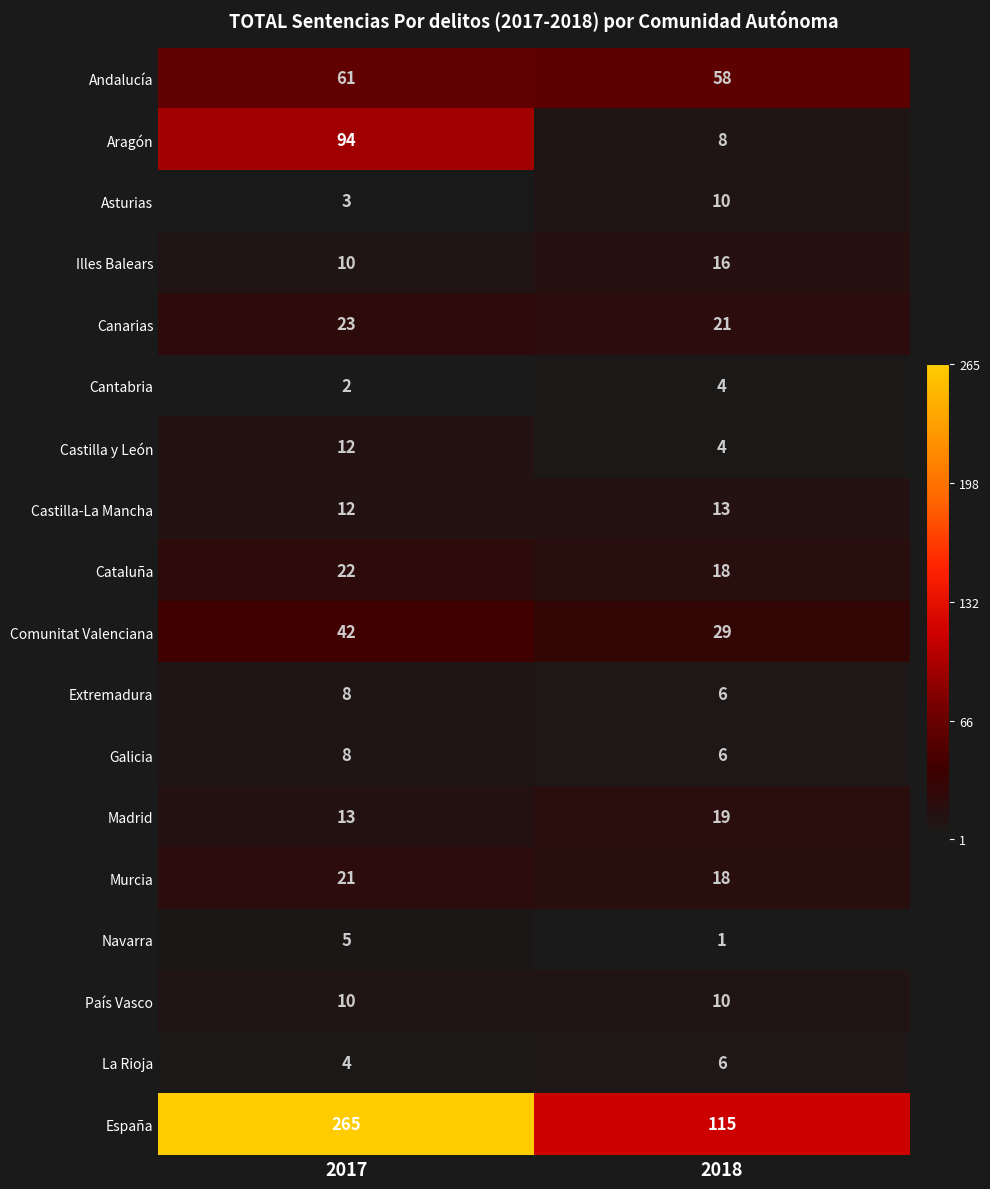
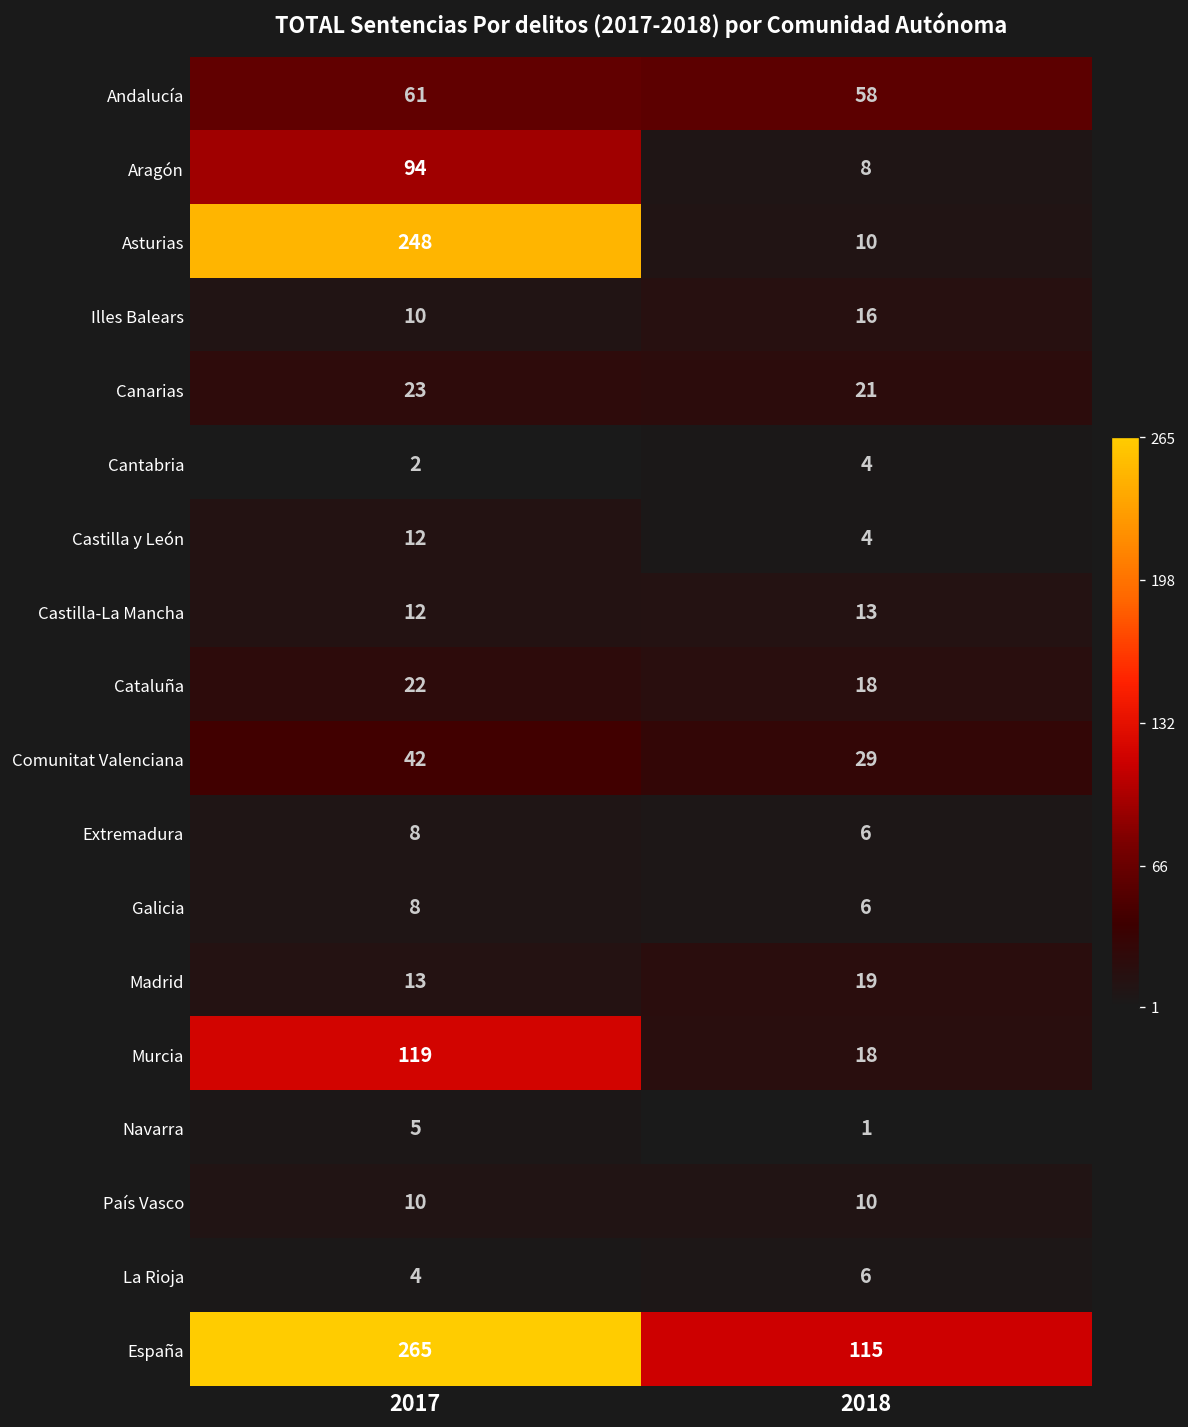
Asturias, 2017: 3 -> 248
Murcia, 2017: 21 -> 119
